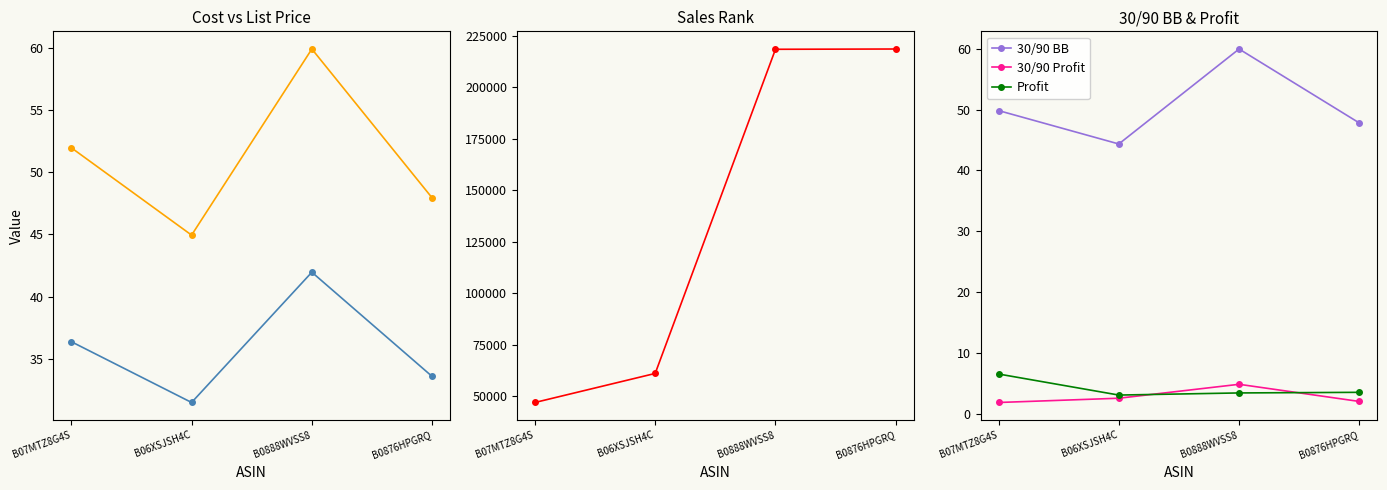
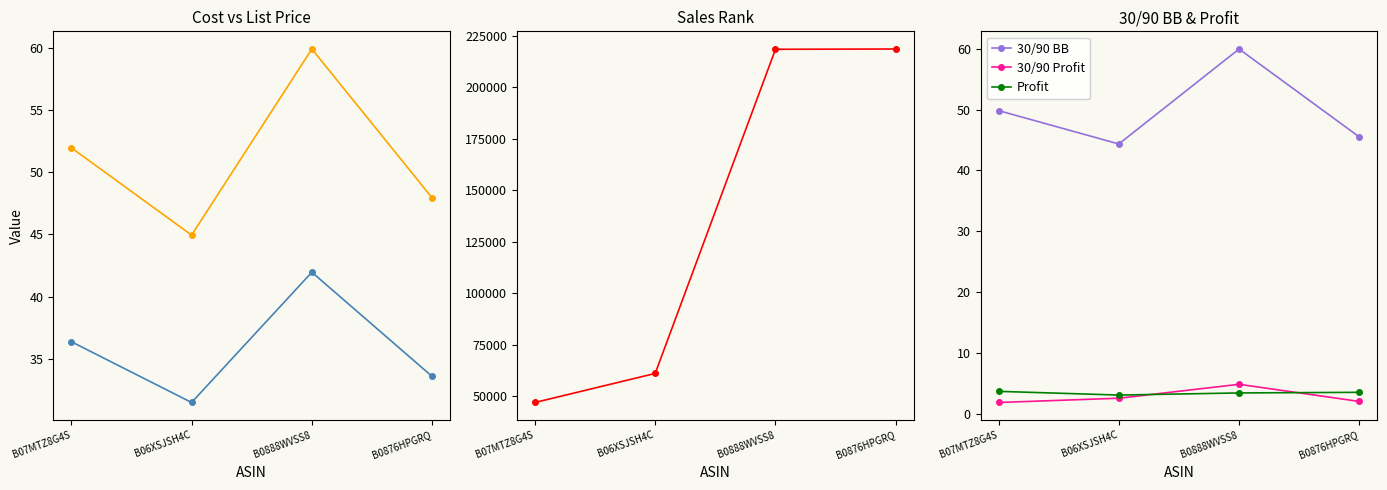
30/90 BB & Profit, Profit, B07MTZ8G4S: 7 -> 4
30/90 BB & Profit, 30/90 BB, B0876HPGRQ: 48 -> 45
